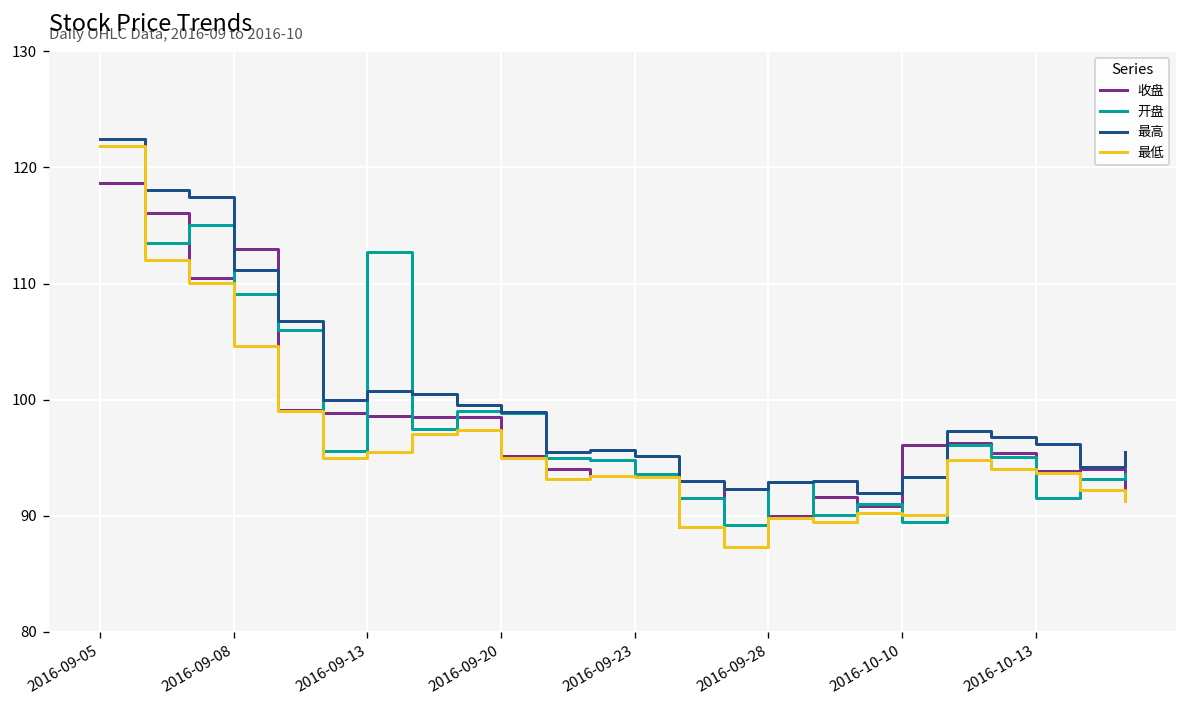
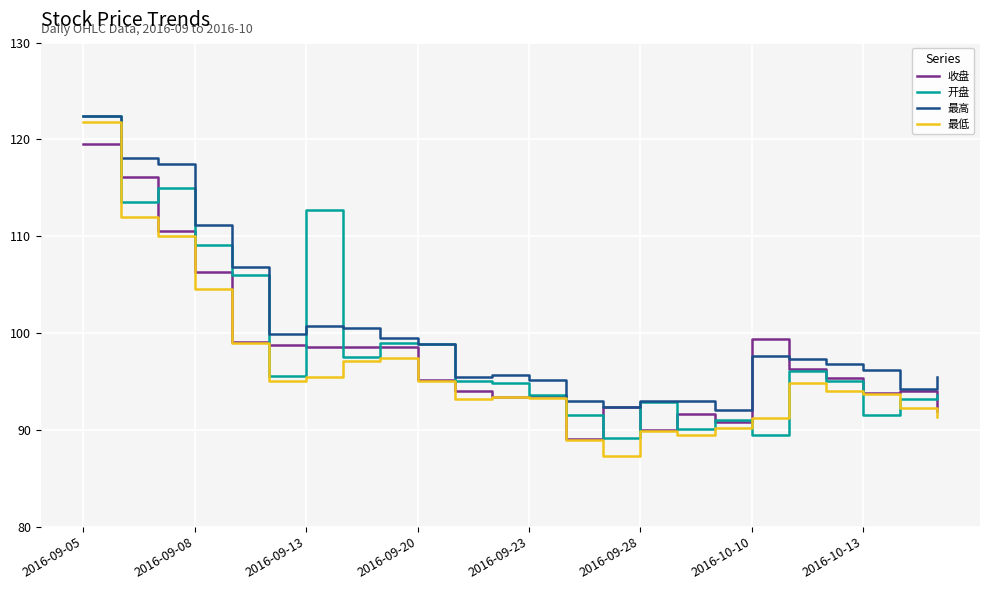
收盘, 2016-09-05: 119 -> 120
收盘, 2016-09-08: 113 -> 106
收盘, 2016-10-10: 96 -> 99
最高, 2016-10-10: 93 -> 98
最低, 2016-10-10: 90 -> 91
